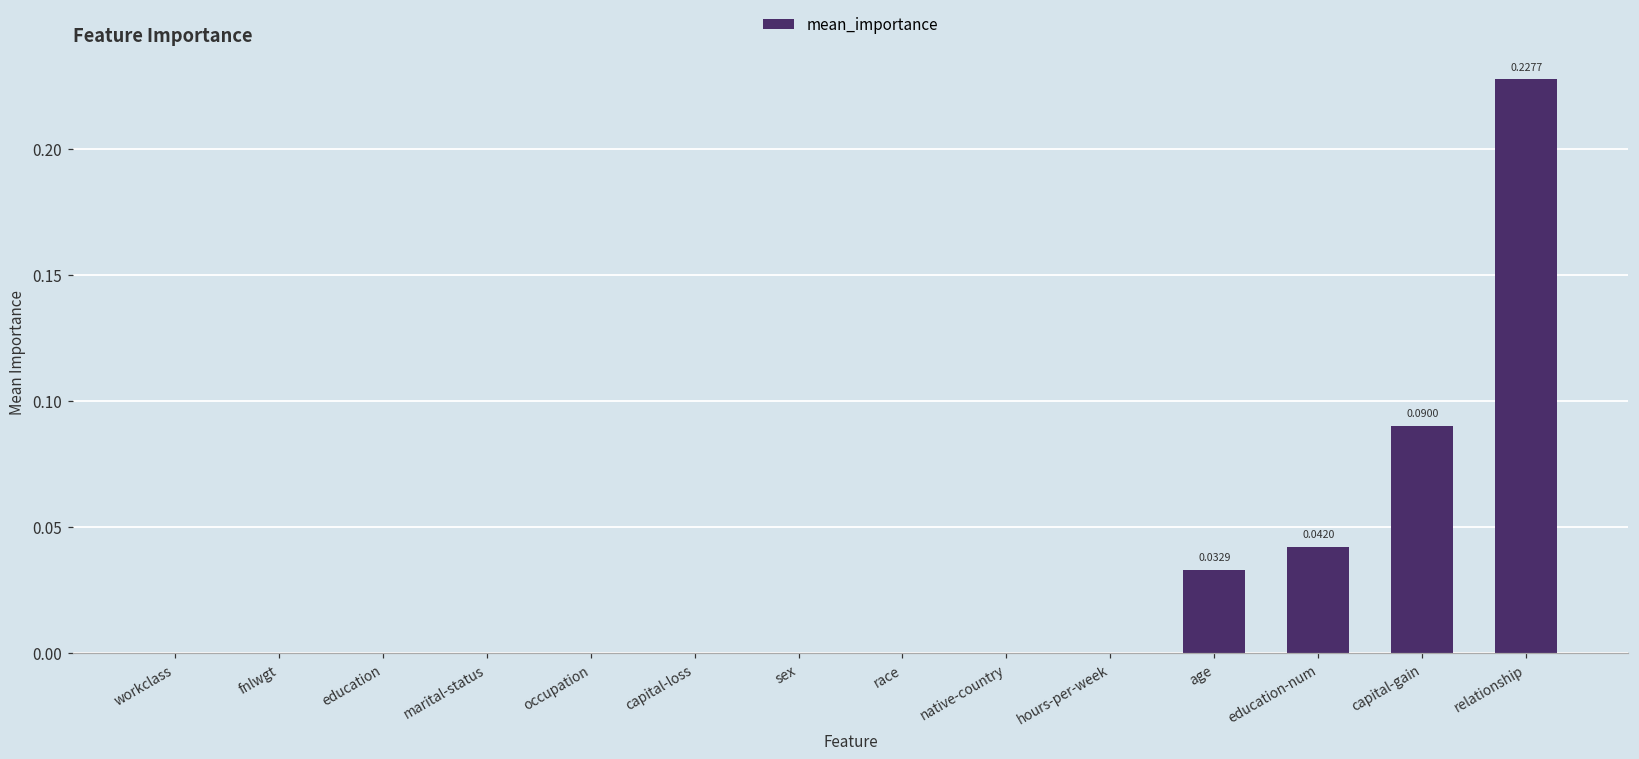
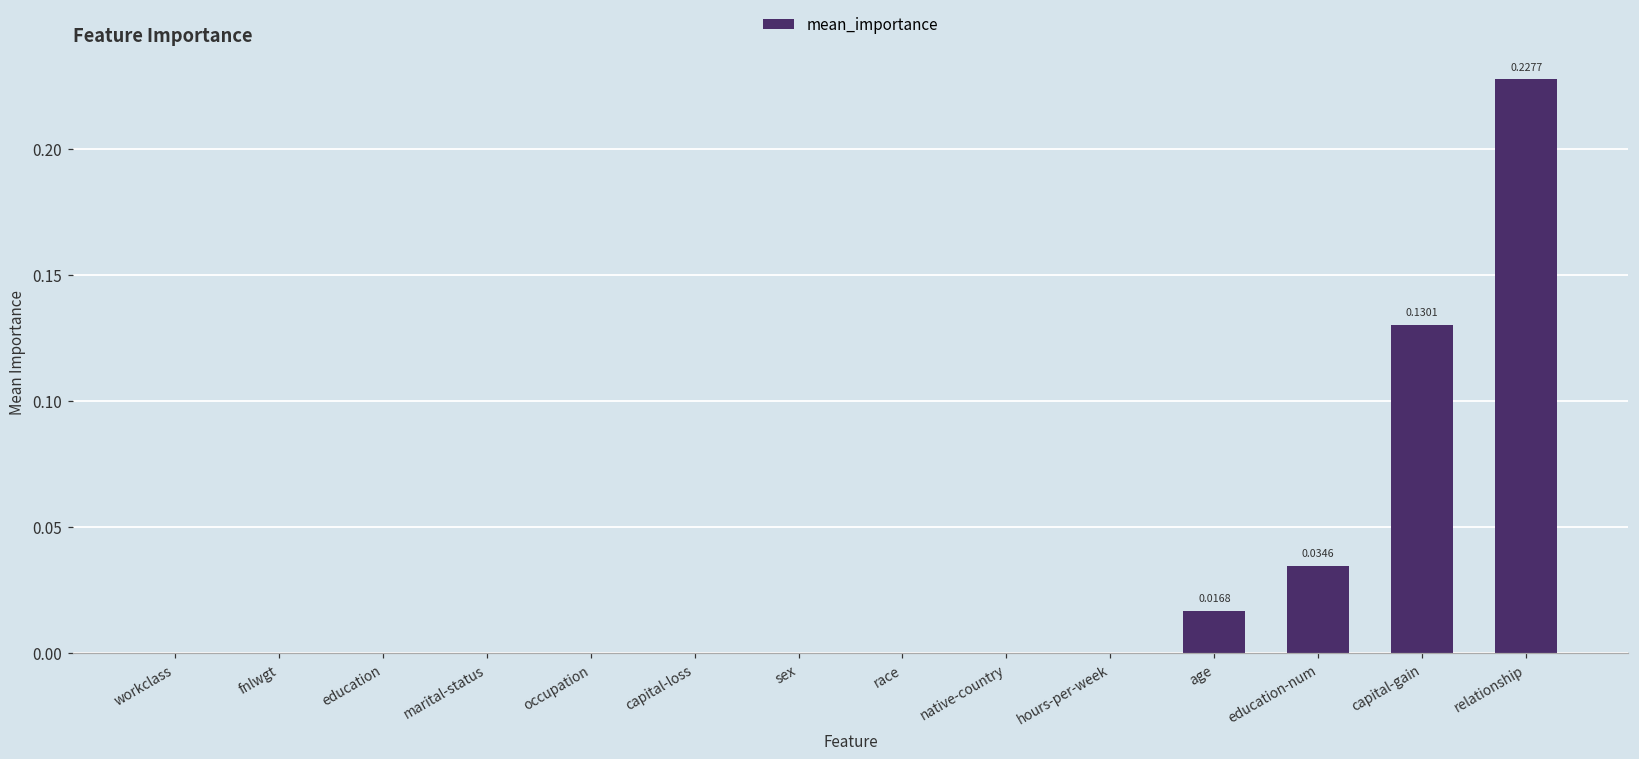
age: 0.0329 -> 0.0168
education-num: 0.0420 -> 0.0346
capital-gain: 0.0900 -> 0.1301
